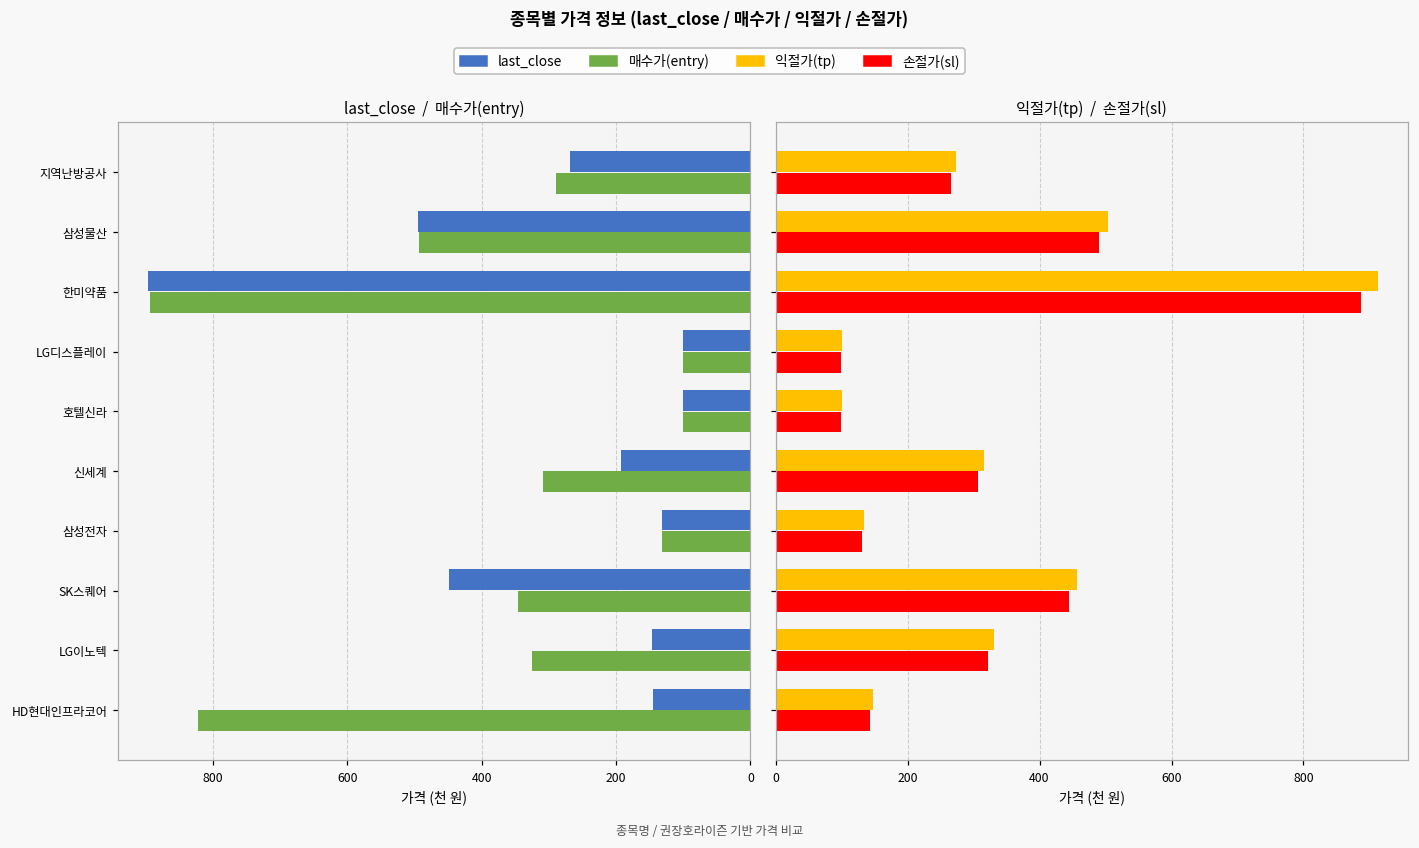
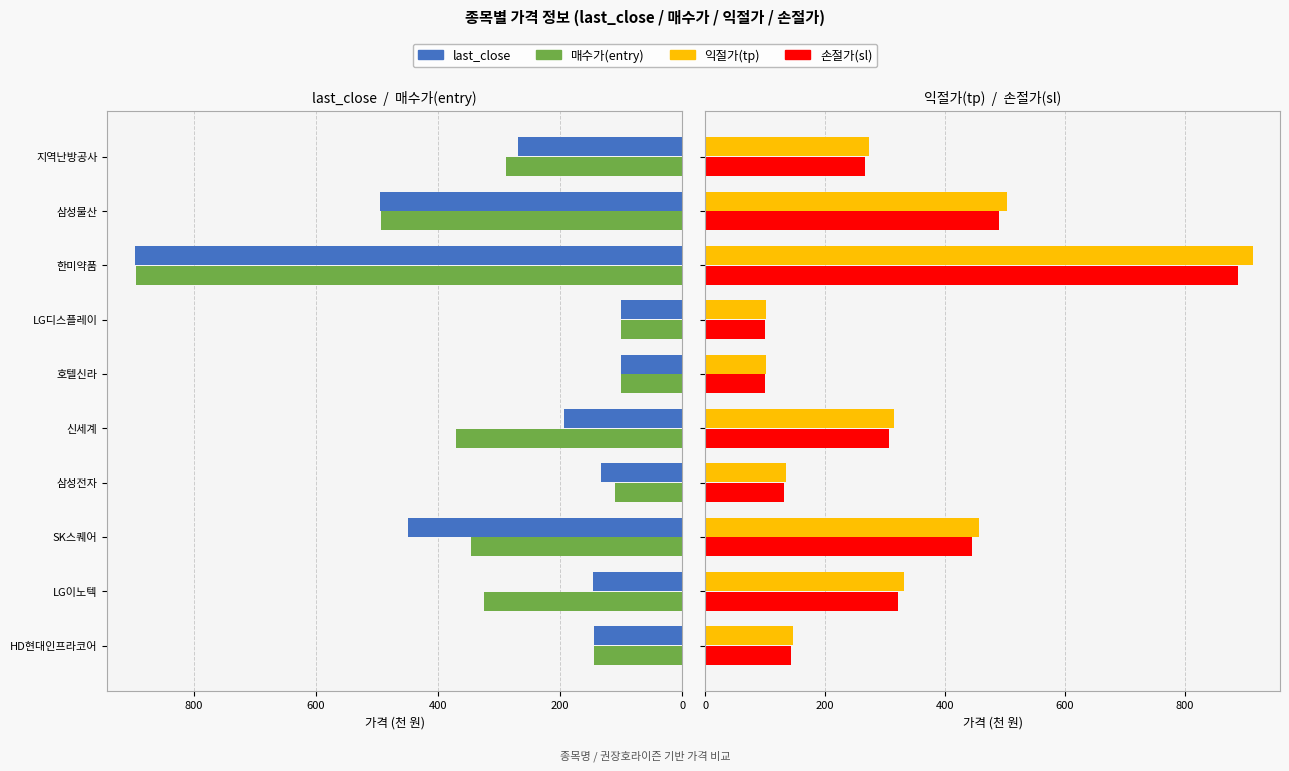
last_close / 매수가(entry), 매수가(entry), 신세계: 310 -> 370
last_close / 매수가(entry), 매수가(entry), 삼성전자: 130 -> 110
last_close / 매수가(entry), 매수가(entry), HD현대인프라코어: 820 -> 140
